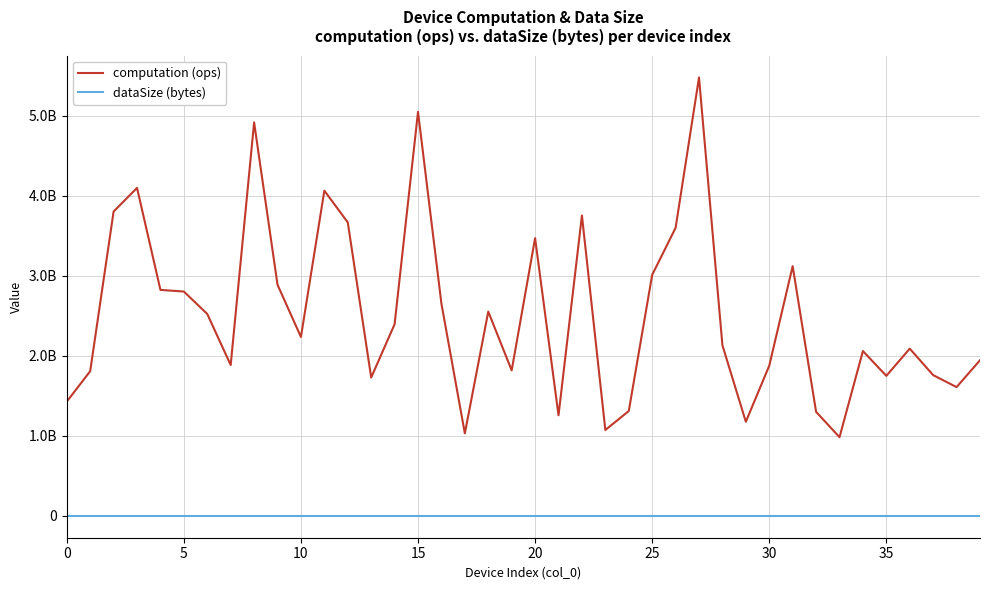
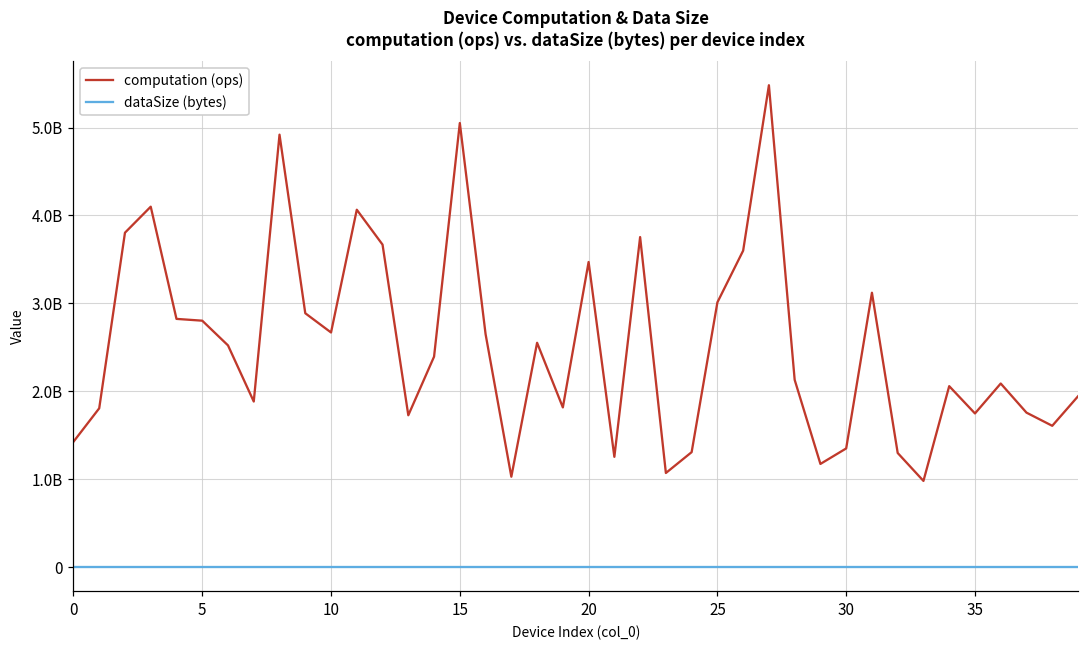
computation (ops), 10: 2200000000 -> 2700000000
computation (ops), 30: 1900000000 -> 1400000000
